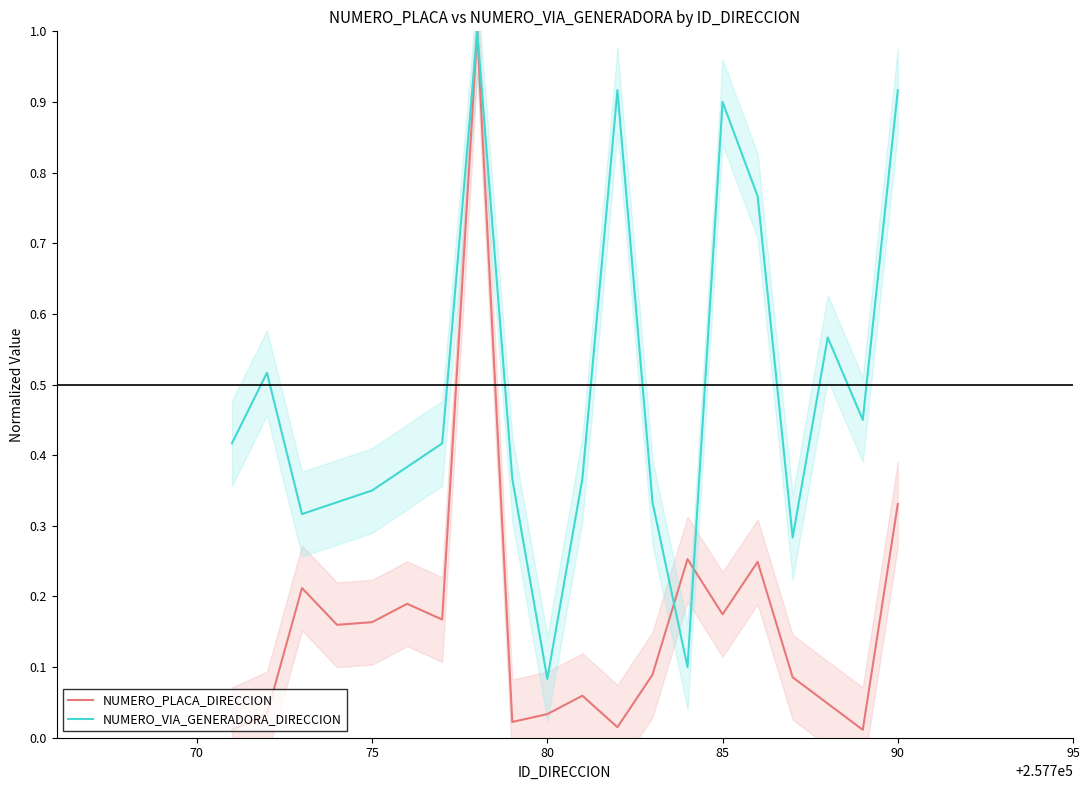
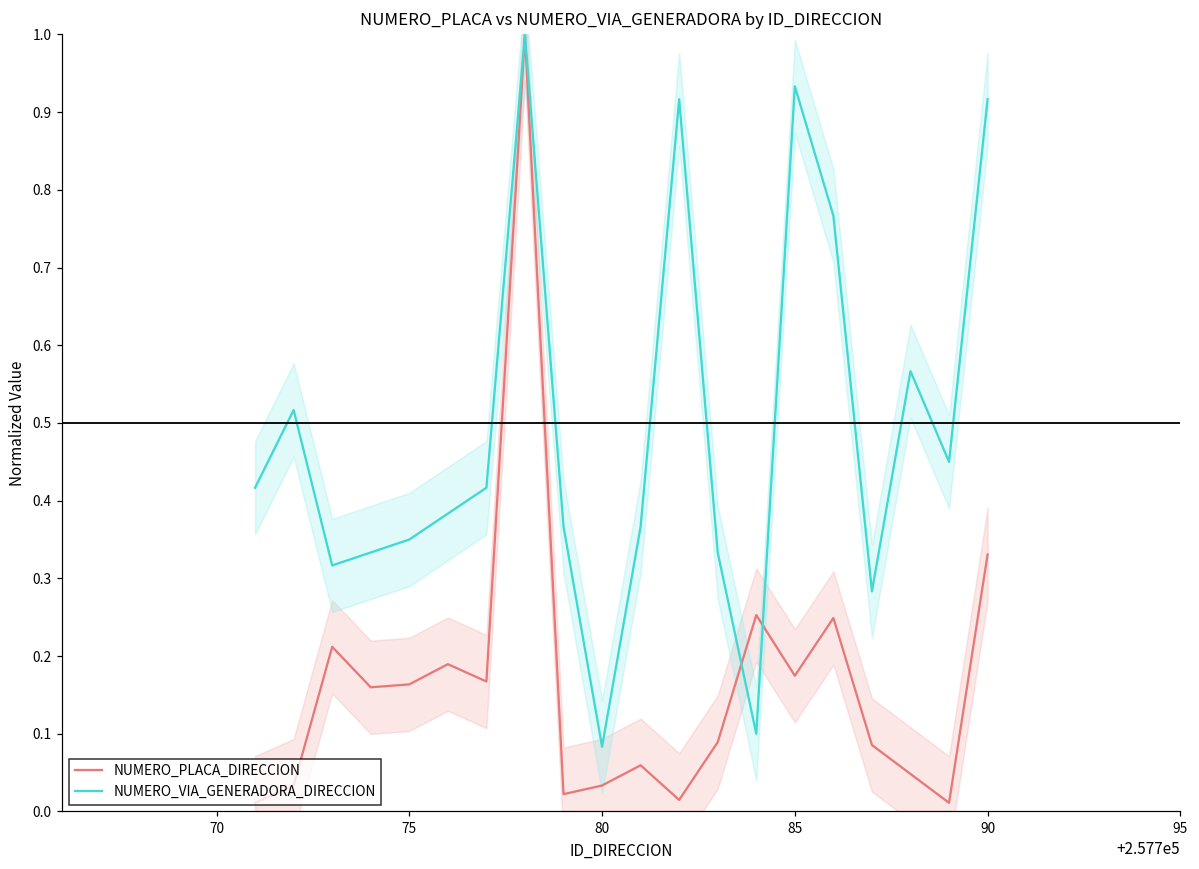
NUMERO_VIA_GENERADORA_DIRECCION, 85: 0.90 -> 0.93
